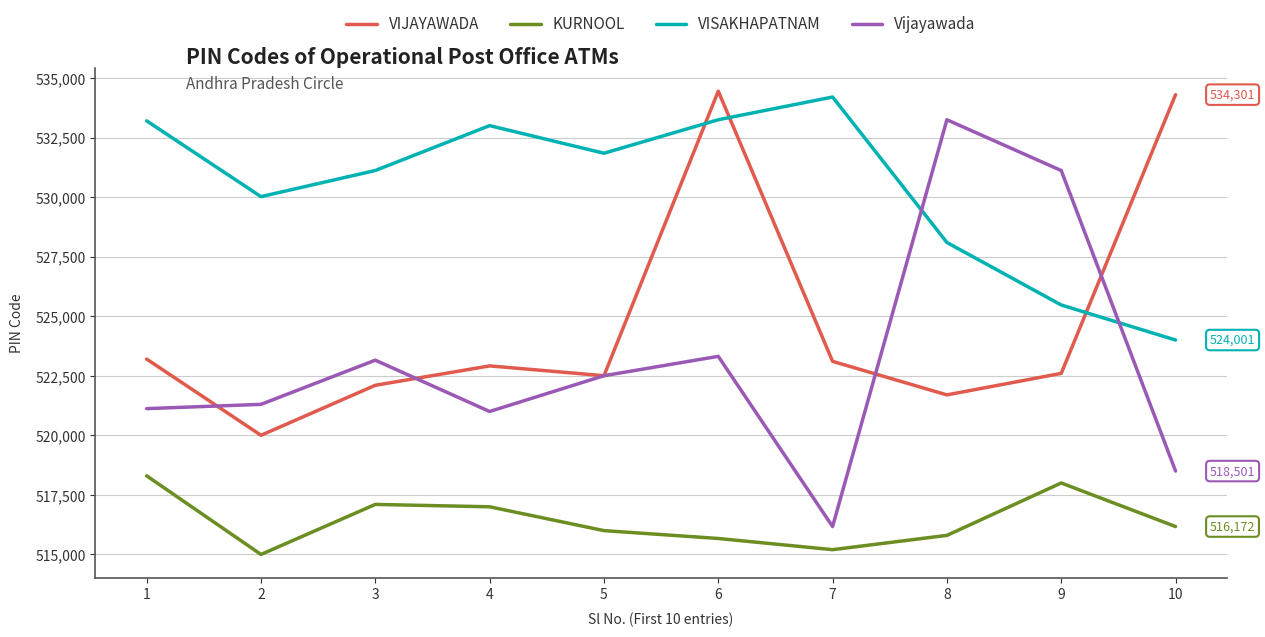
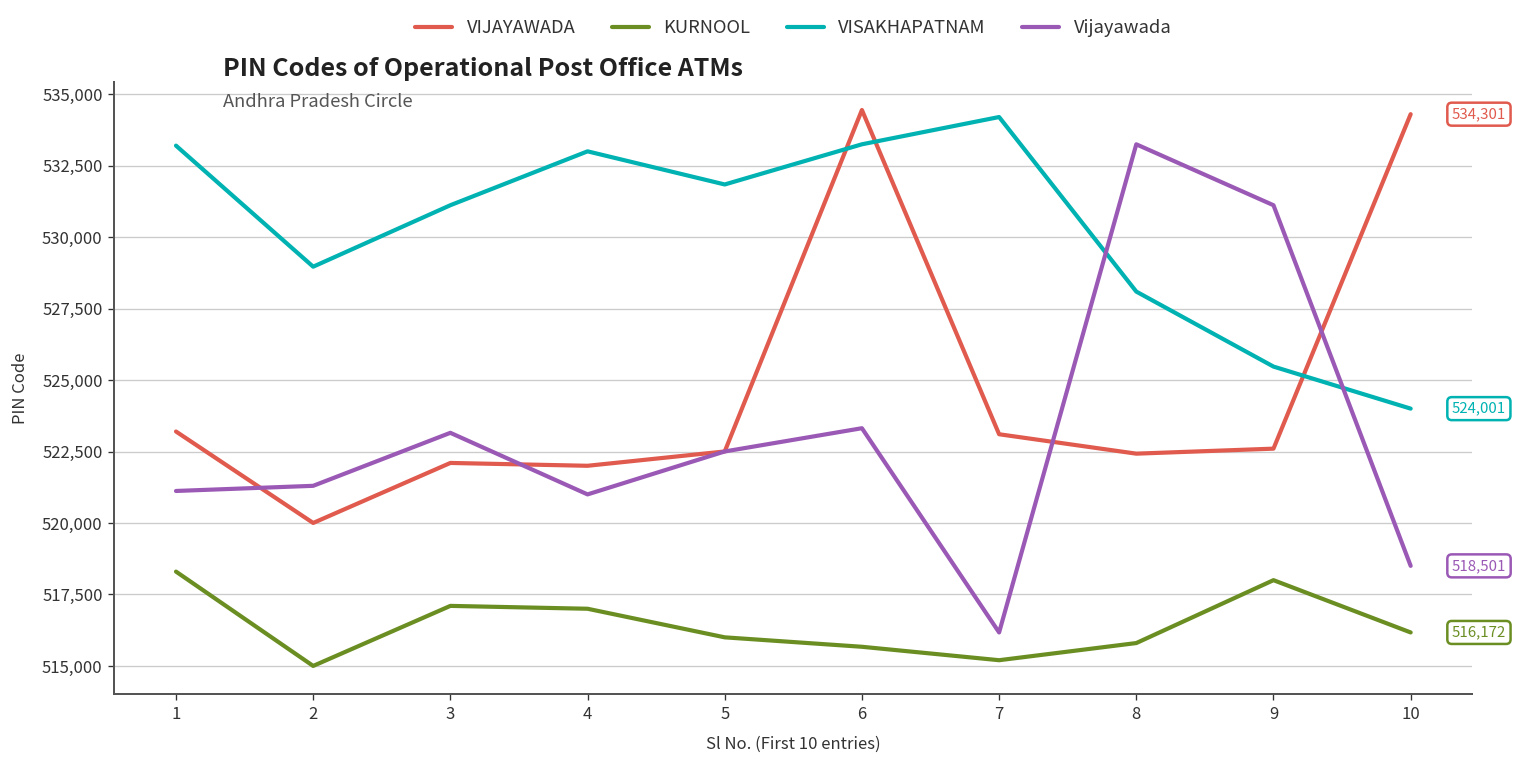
VISAKHAPATNAM, 2: 530,000 -> 529,000
VIJAYAWADA, 4: 522,900 -> 522,000
VIJAYAWADA, 8: 521,700 -> 522,400
